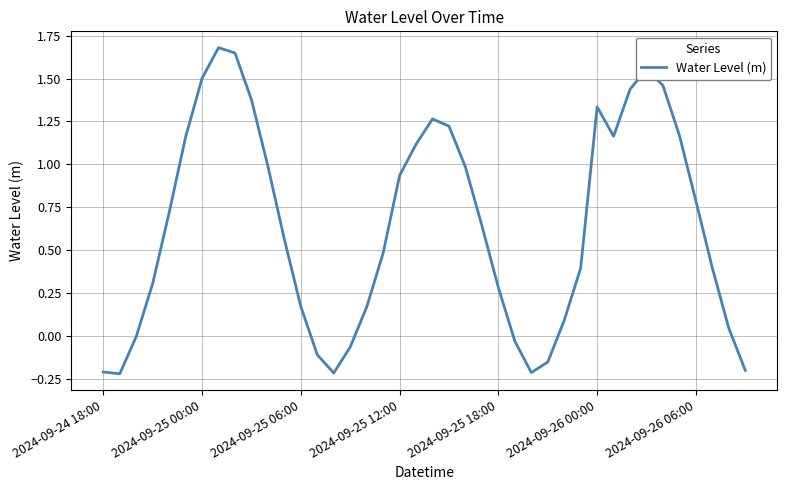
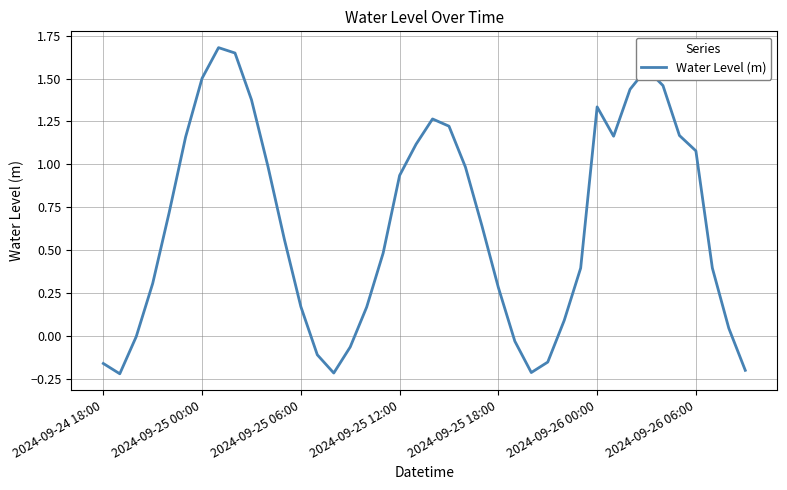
2024-09-24 18:00: -0.21 -> -0.16
2024-09-26 06:00: 0.79 -> 1.08
